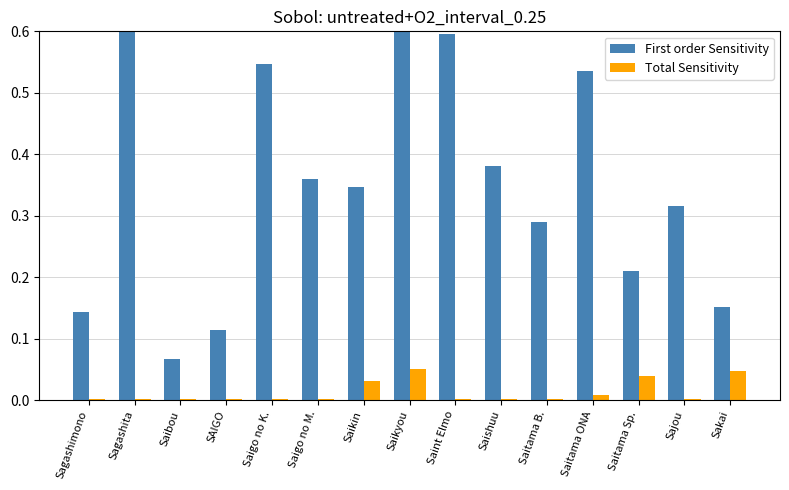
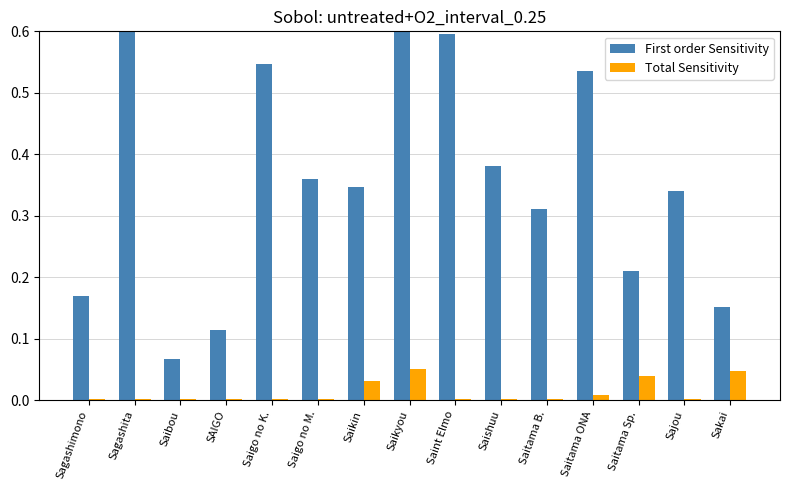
First order Sensitivity, Sagashimono: 0.14 -> 0.17
First order Sensitivity, Saitama B.: 0.29 -> 0.31
First order Sensitivity, Sajou: 0.32 -> 0.34
